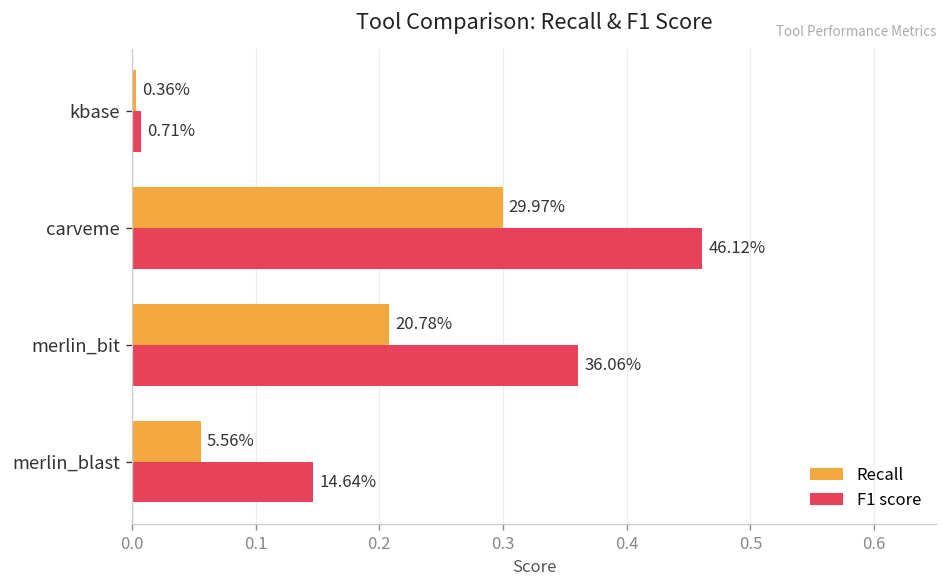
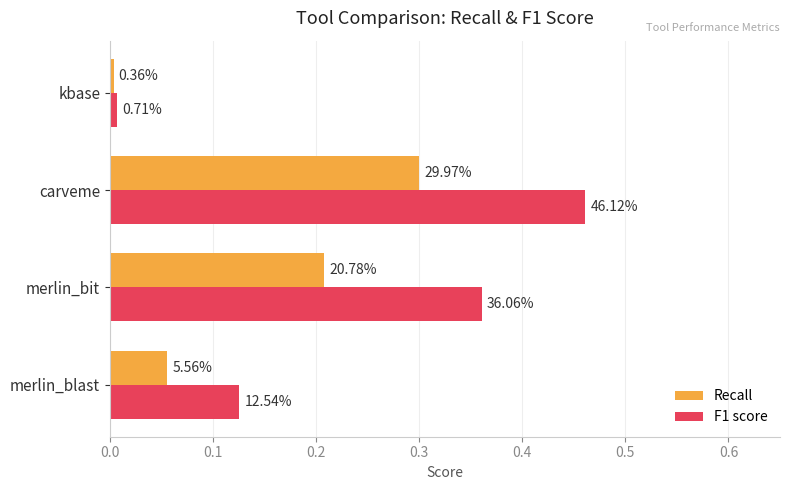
F1 score, merlin_blast: 14.64% -> 12.54%
